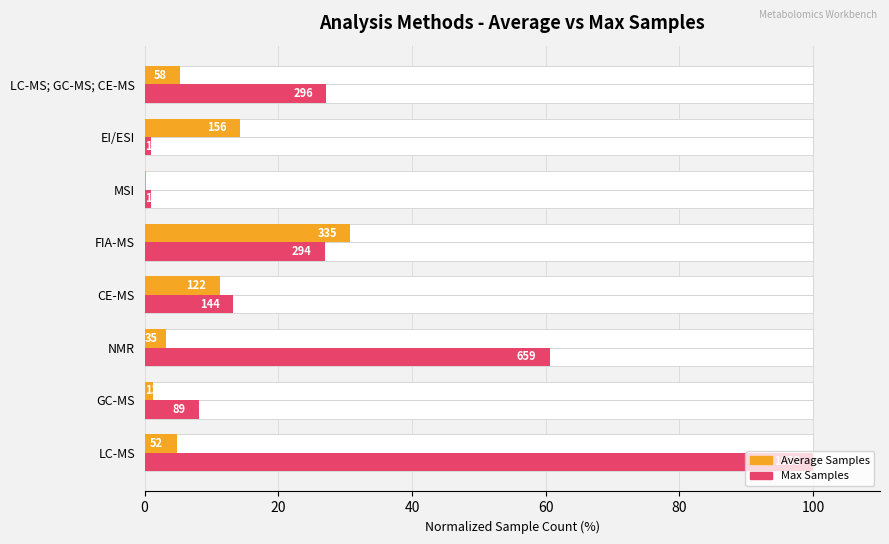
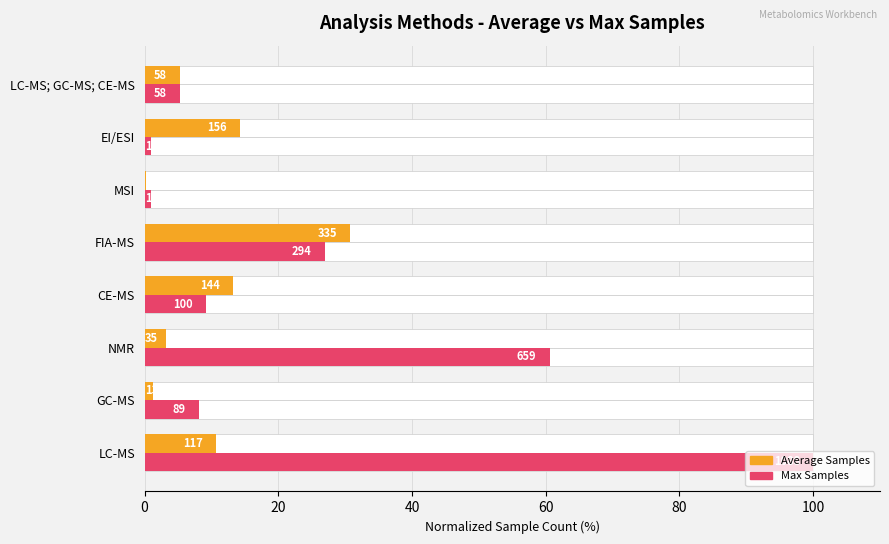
Max Samples, LC-MS; GC-MS; CE-MS: 296 -> 58
Average Samples, CE-MS: 122 -> 144
Max Samples, CE-MS: 144 -> 100
Average Samples, LC-MS: 52 -> 117
